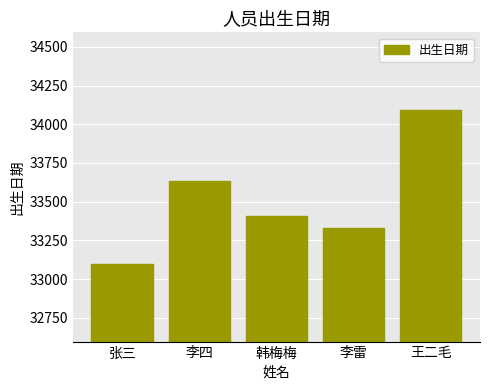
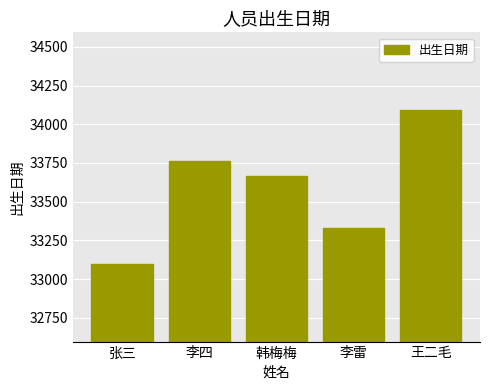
李四: 33640 -> 33760
韩梅梅: 33410 -> 33670
